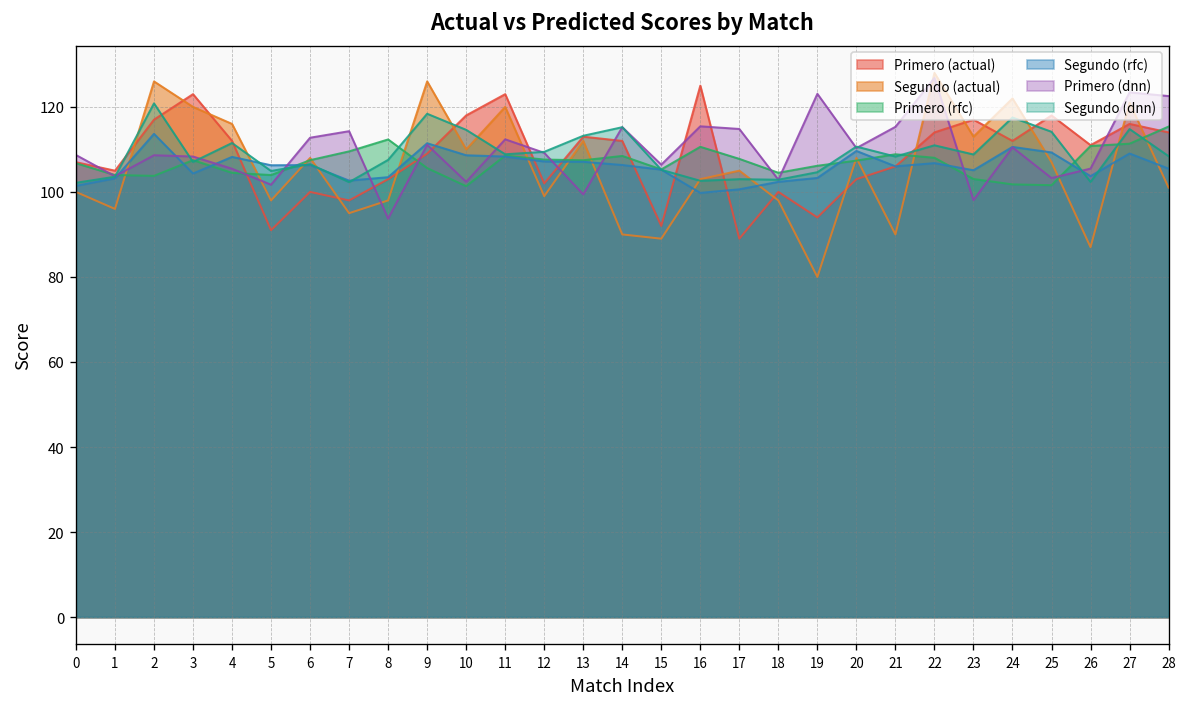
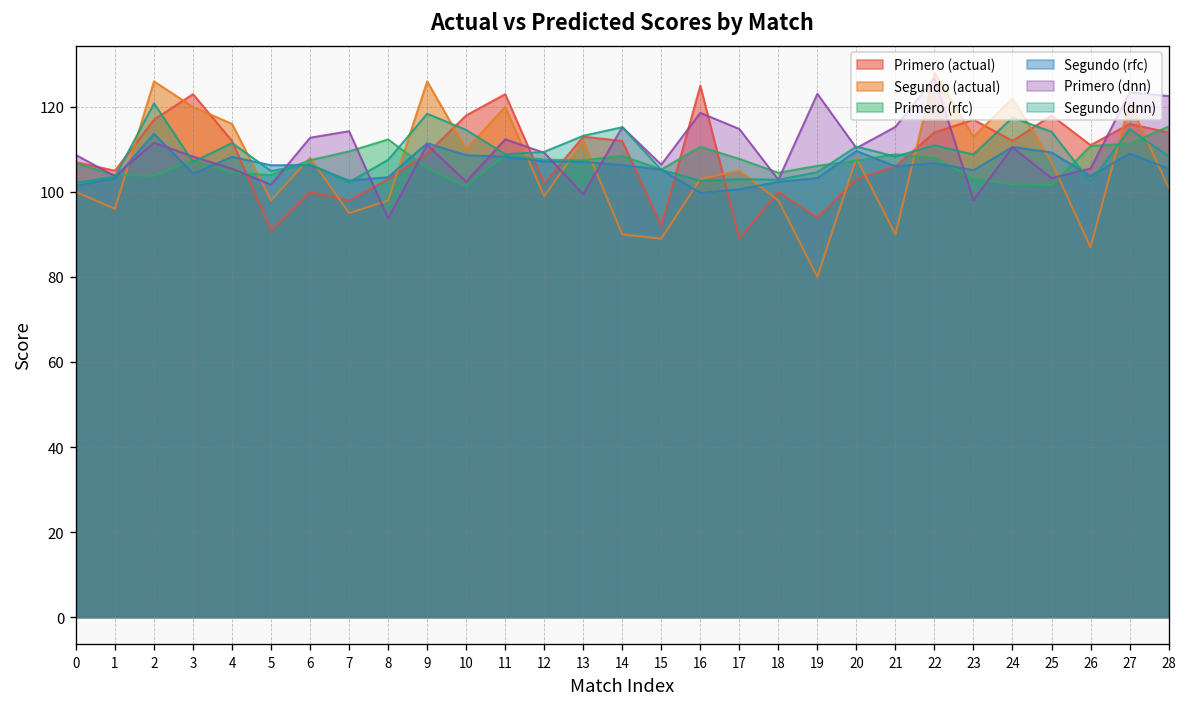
Primero (dnn), 2: 109 -> 112
Primero (dnn), 16: 115 -> 119
